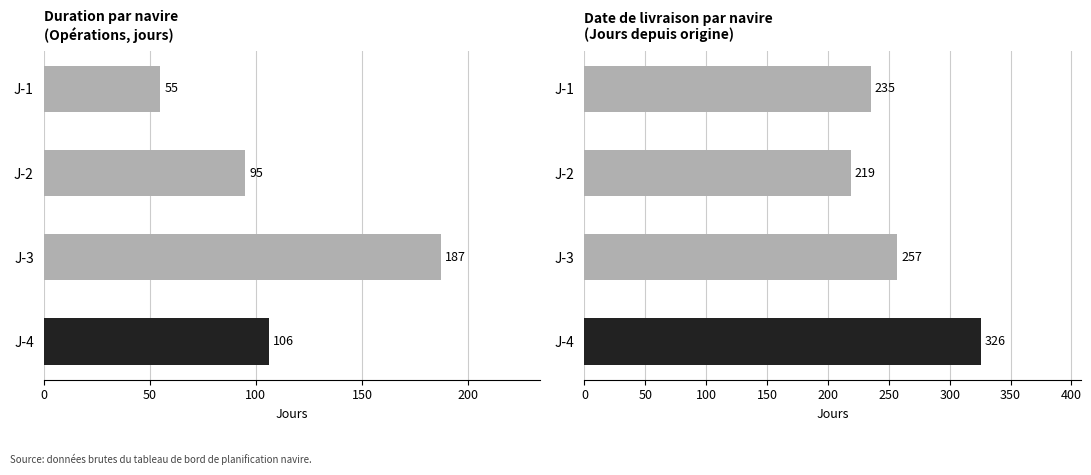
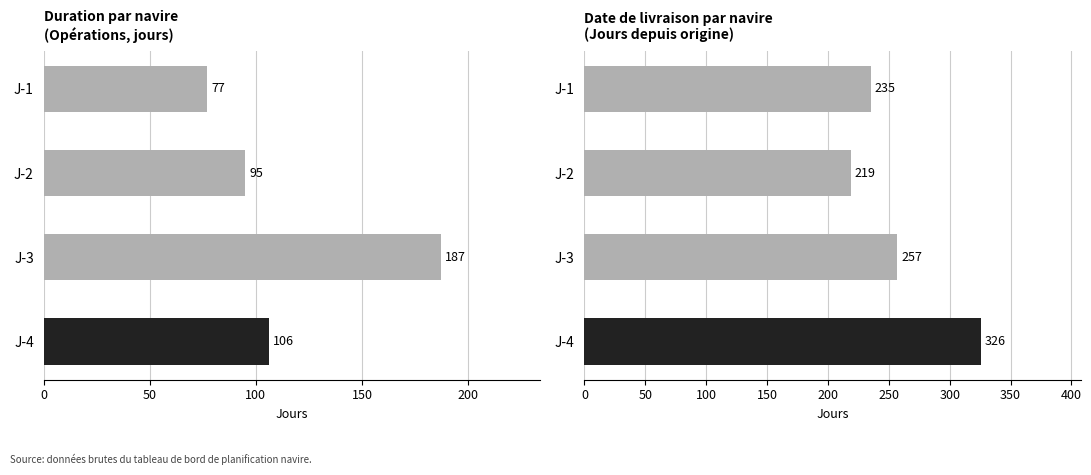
Duration par navire (Opérations, jours), J-1: 55 -> 77
